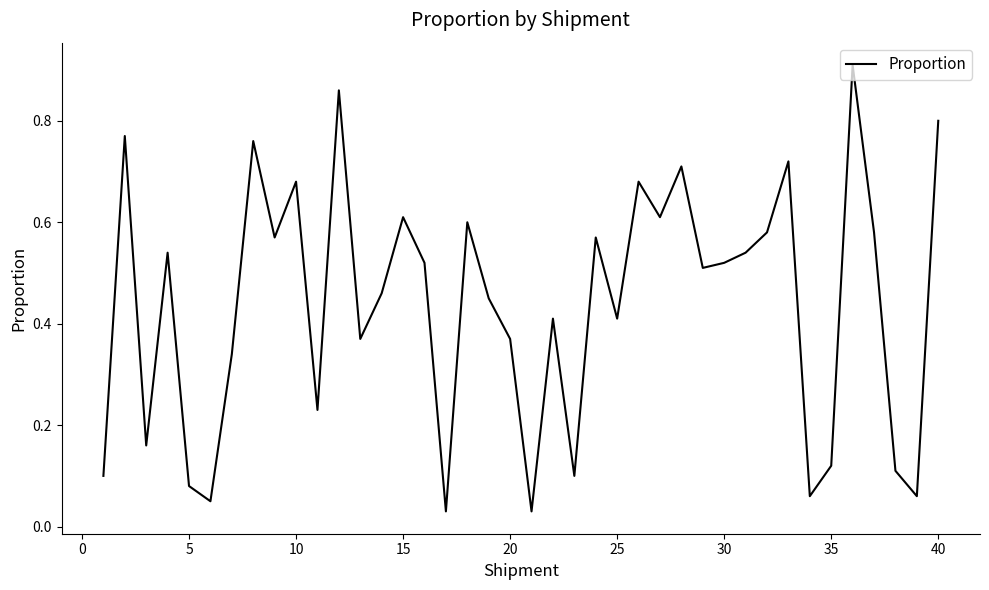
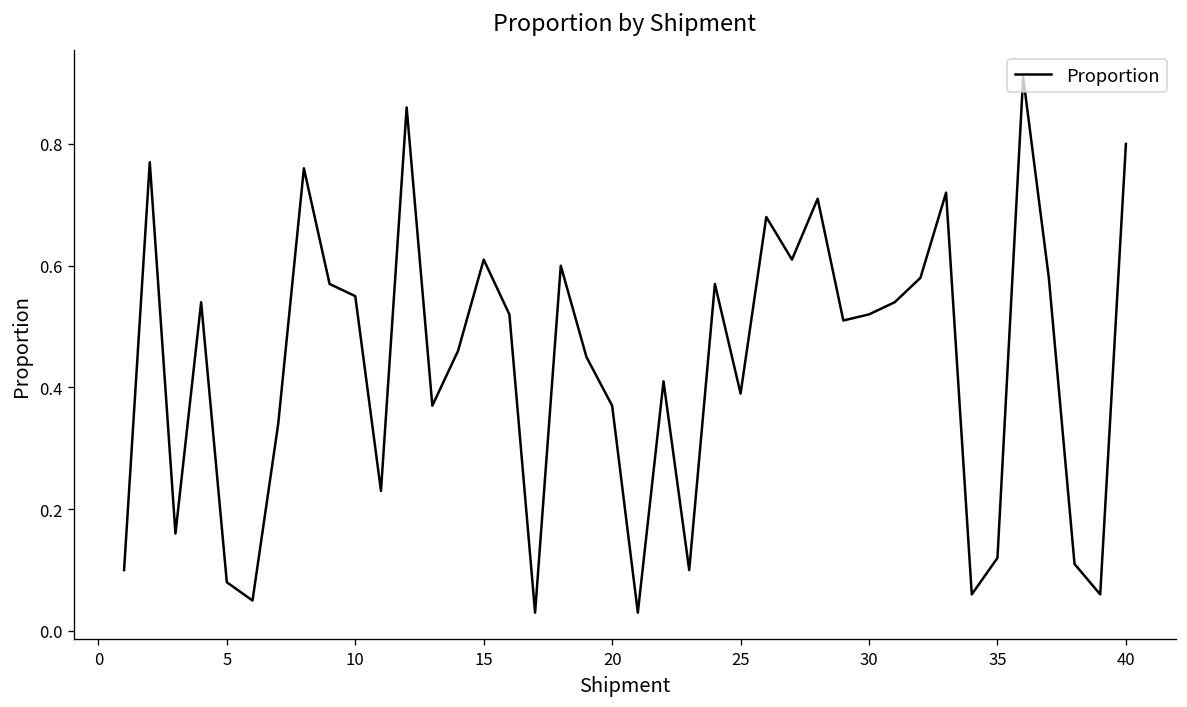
10: 0.68 -> 0.55
25: 0.41 -> 0.39
